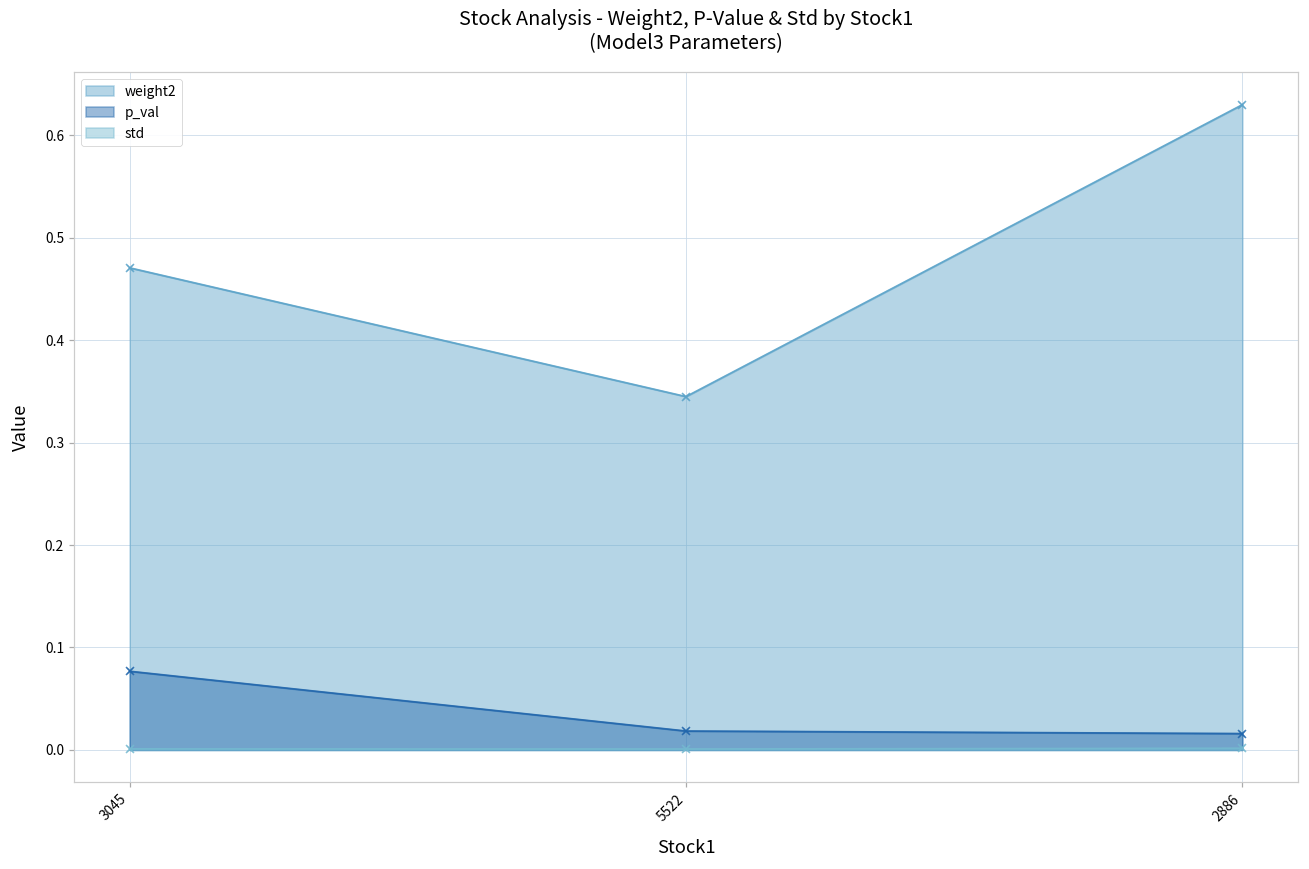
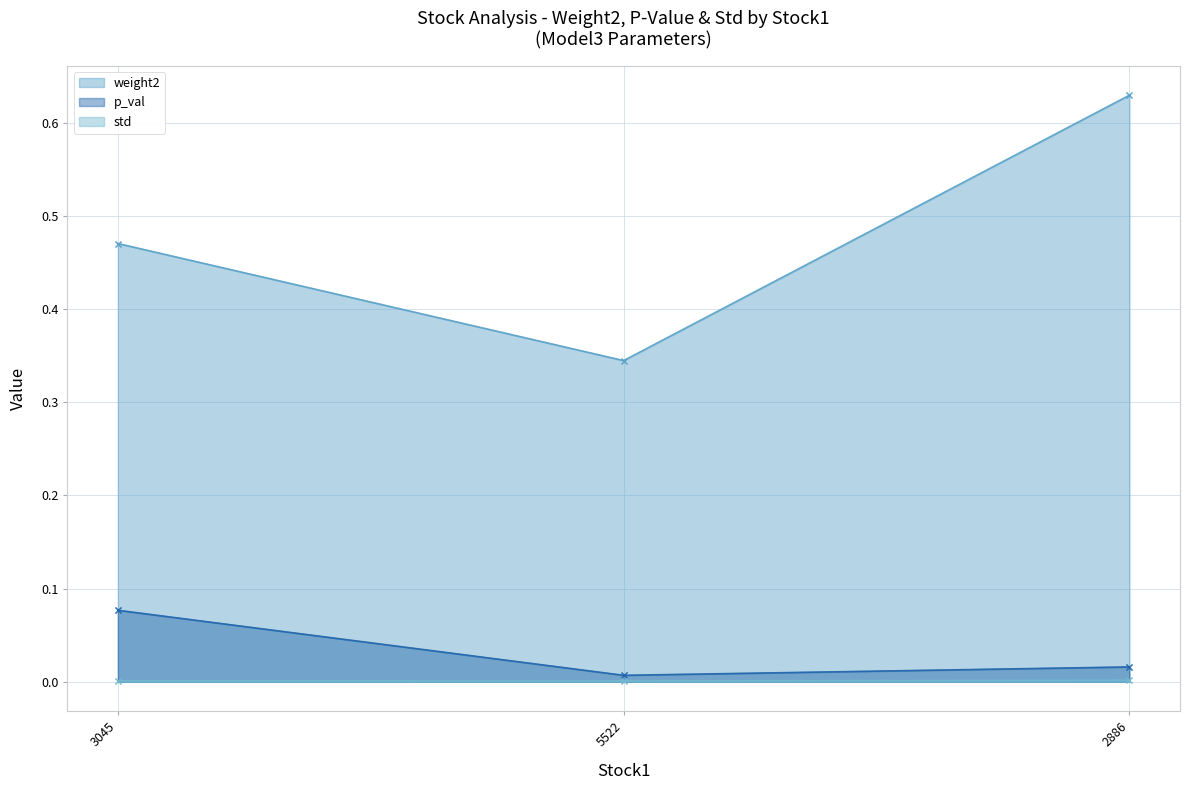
p_val, 5522: 0.02 -> 0.01
